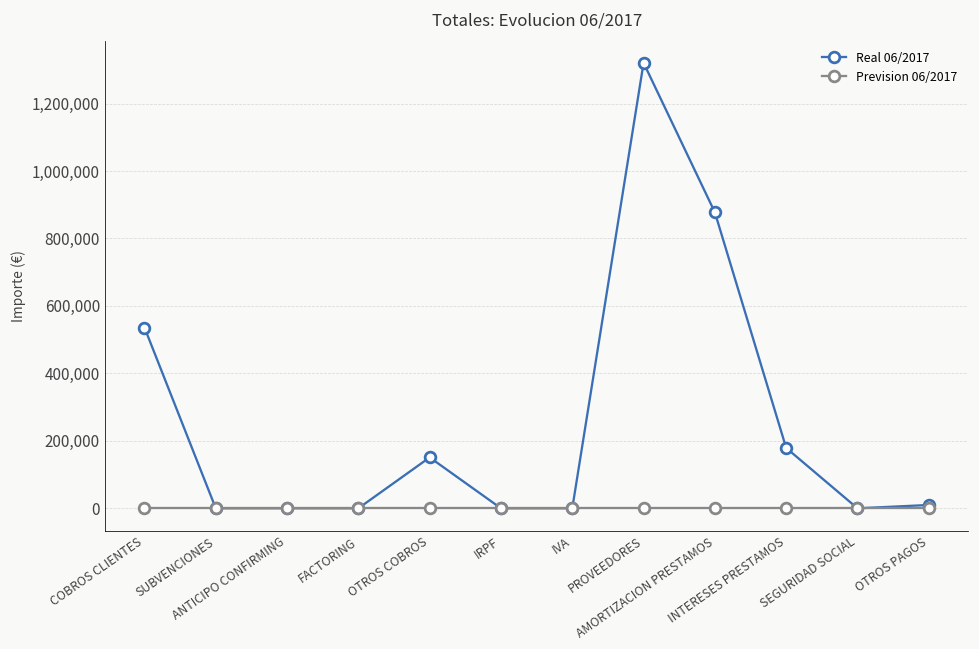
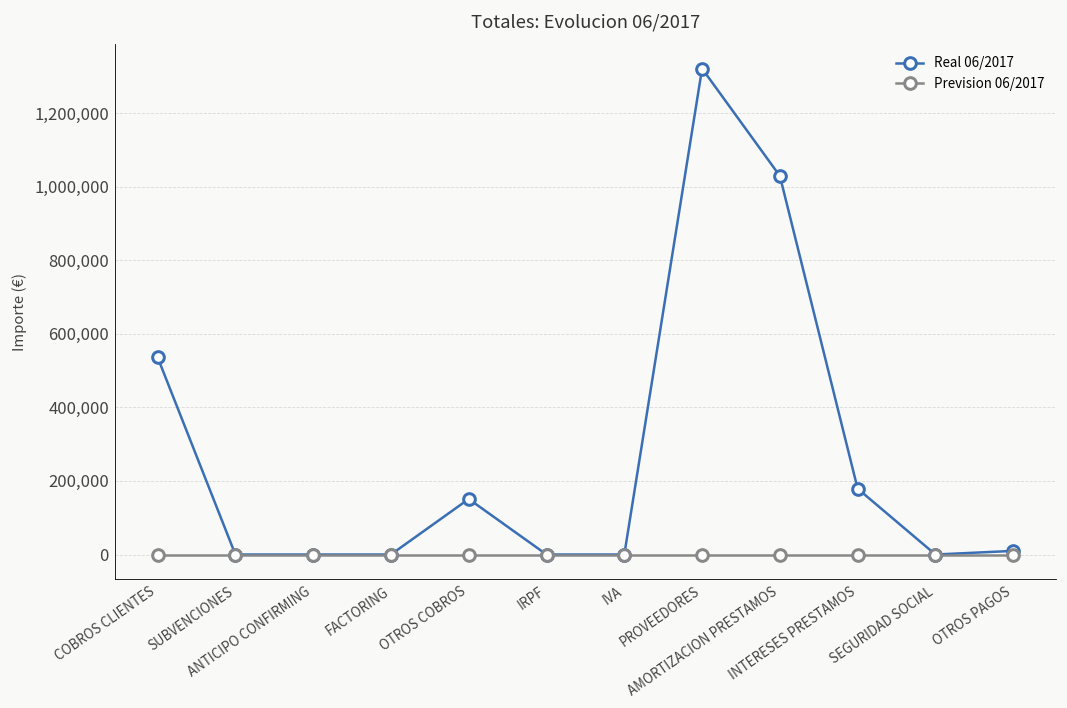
Real 06/2017, AMORTIZACION PRESTAMOS: 880,000 -> 1,030,000
